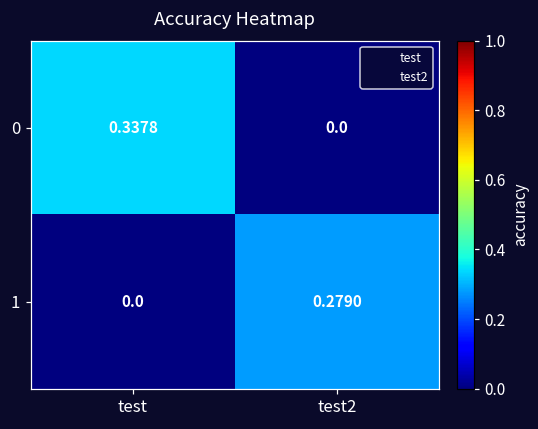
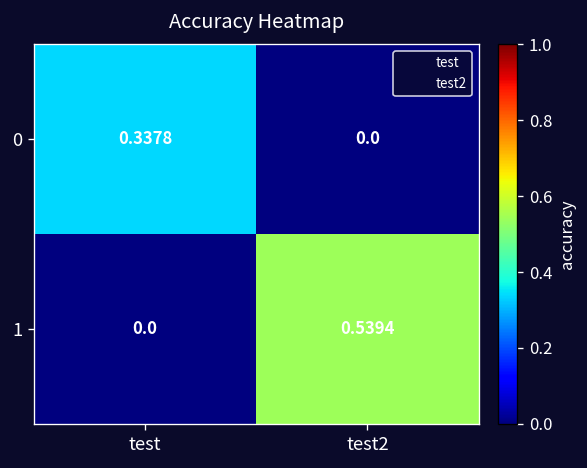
1, test2: 0.2790 -> 0.5394
